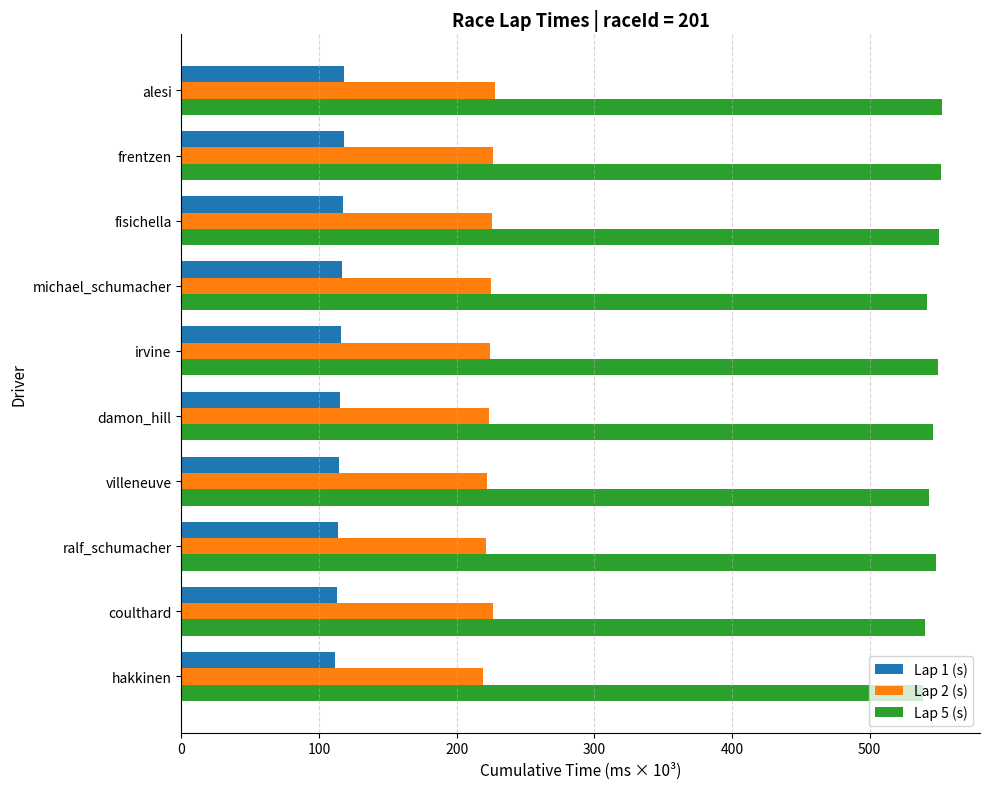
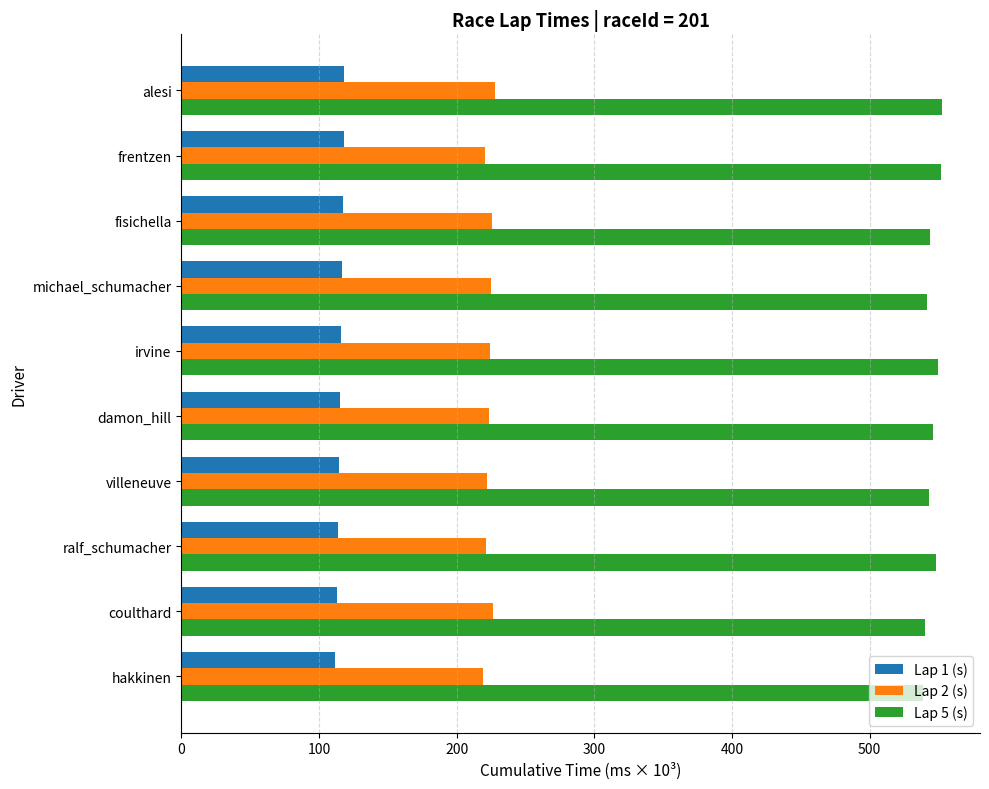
Lap 2 (s), frentzen: 227 -> 220
Lap 5 (s), fisichella: 550 -> 544
